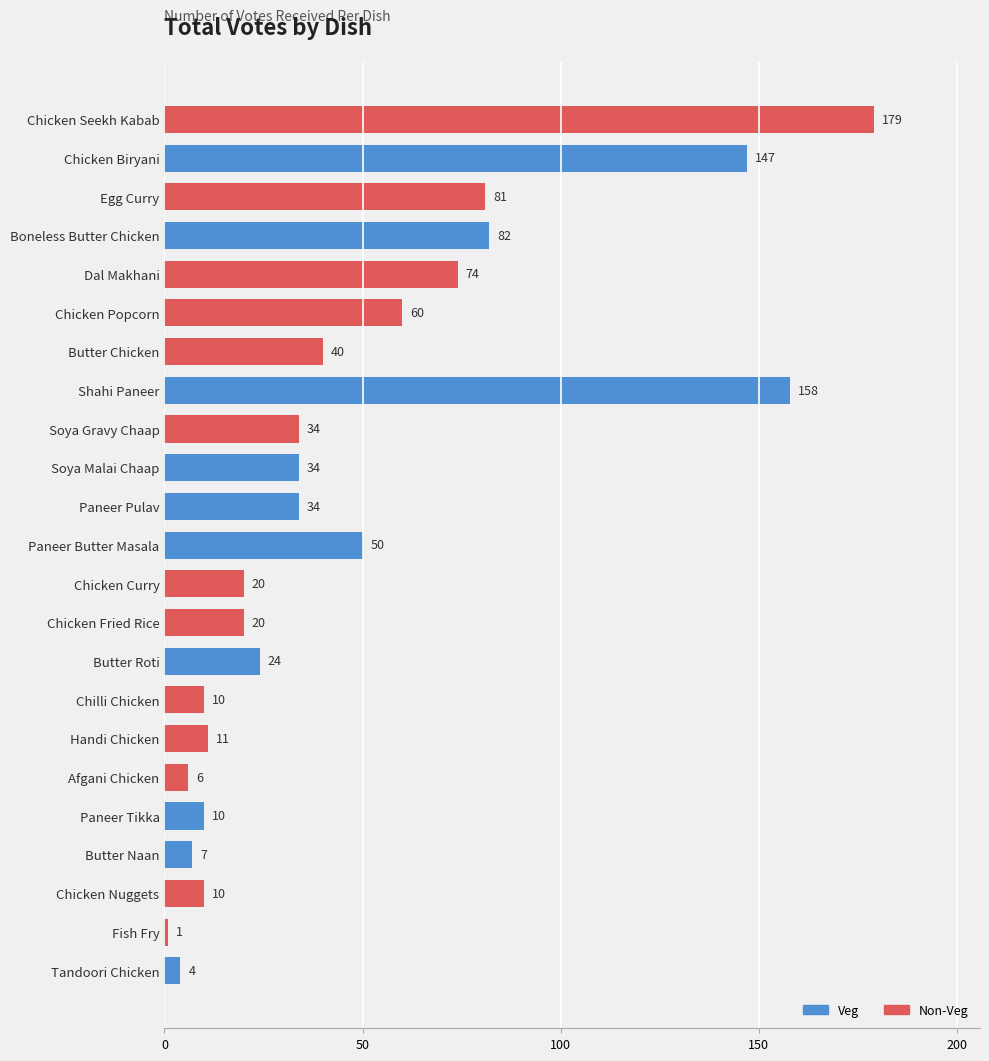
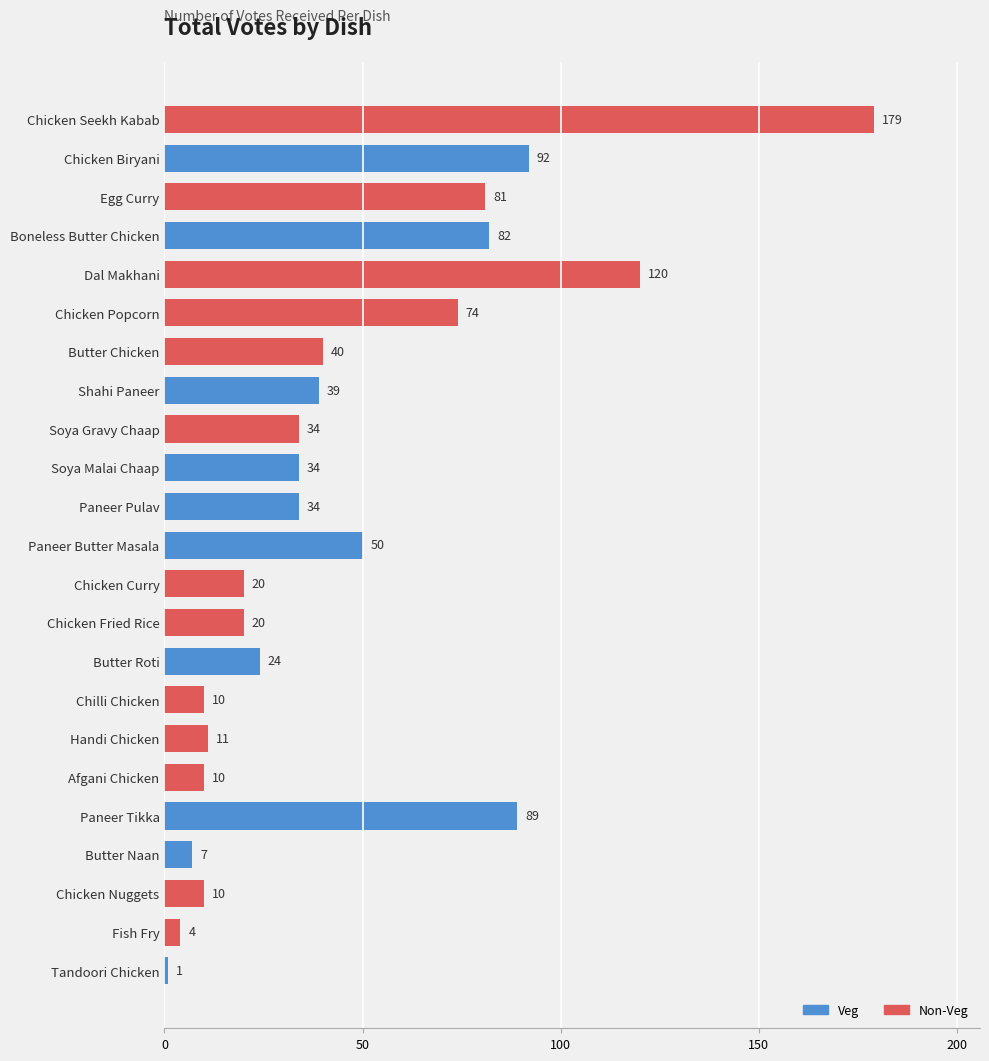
Chicken Biryani: 147 -> 92
Dal Makhani: 74 -> 120
Chicken Popcorn: 60 -> 74
Shahi Paneer: 158 -> 39
Afgani Chicken: 6 -> 10
Paneer Tikka: 10 -> 89
Fish Fry: 1 -> 4
Tandoori Chicken: 4 -> 1
